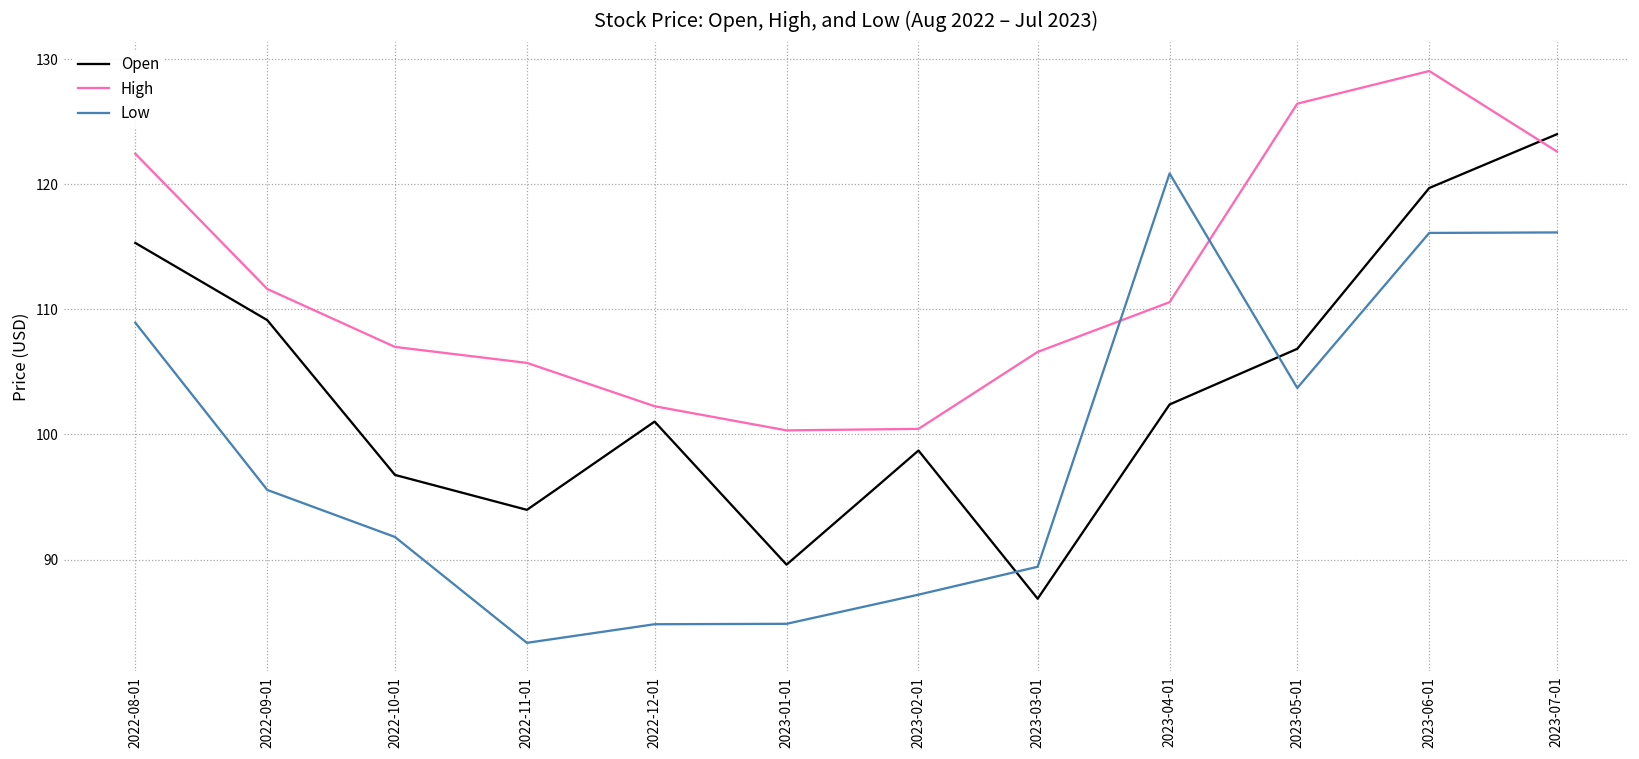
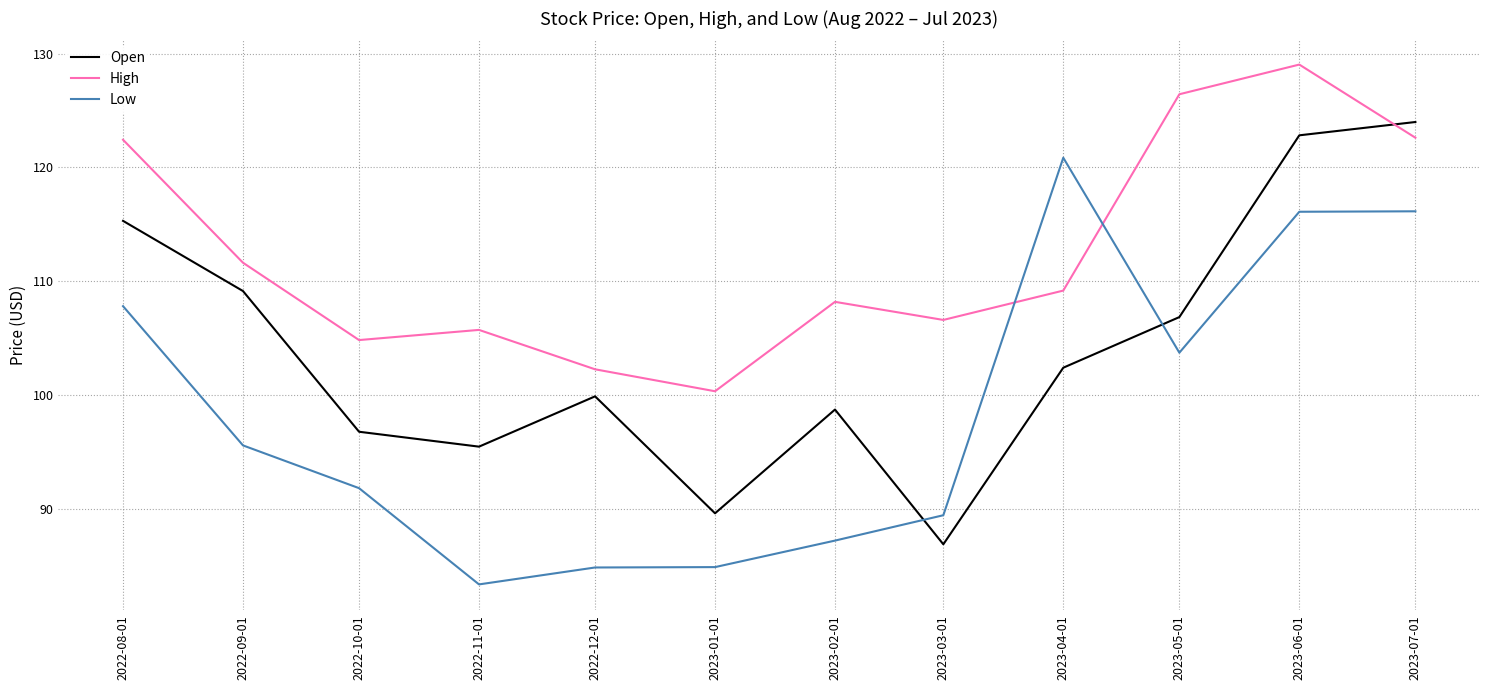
Low, 2022-08-01: 108.9 -> 107.8
High, 2022-10-01: 107.0 -> 104.8
Open, 2022-11-01: 94.0 -> 95.4
Open, 2022-12-01: 101.0 -> 99.9
High, 2023-02-01: 100.4 -> 108.2
High, 2023-04-01: 110.6 -> 109.2
Open, 2023-06-01: 119.7 -> 122.8
